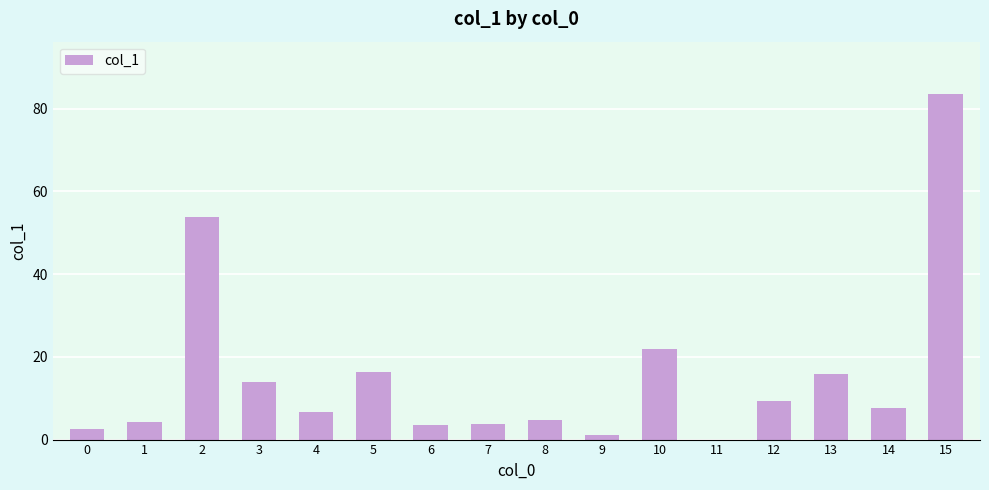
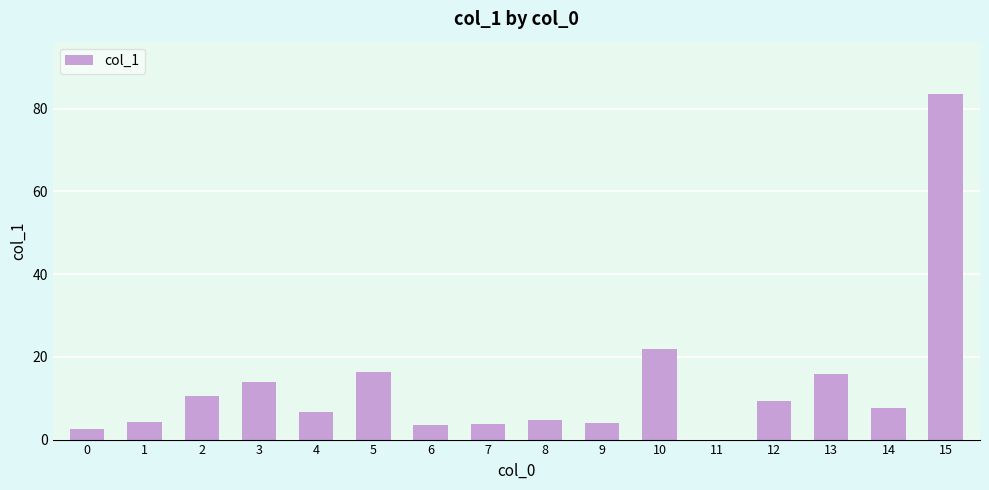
2: 54 -> 11
9: 1 -> 4
